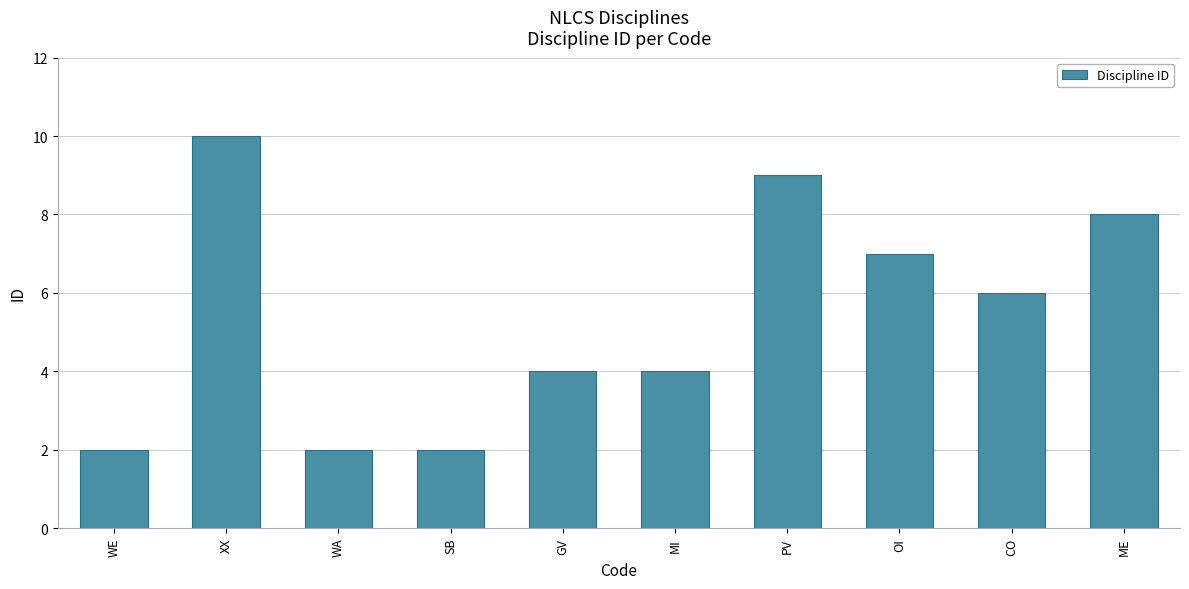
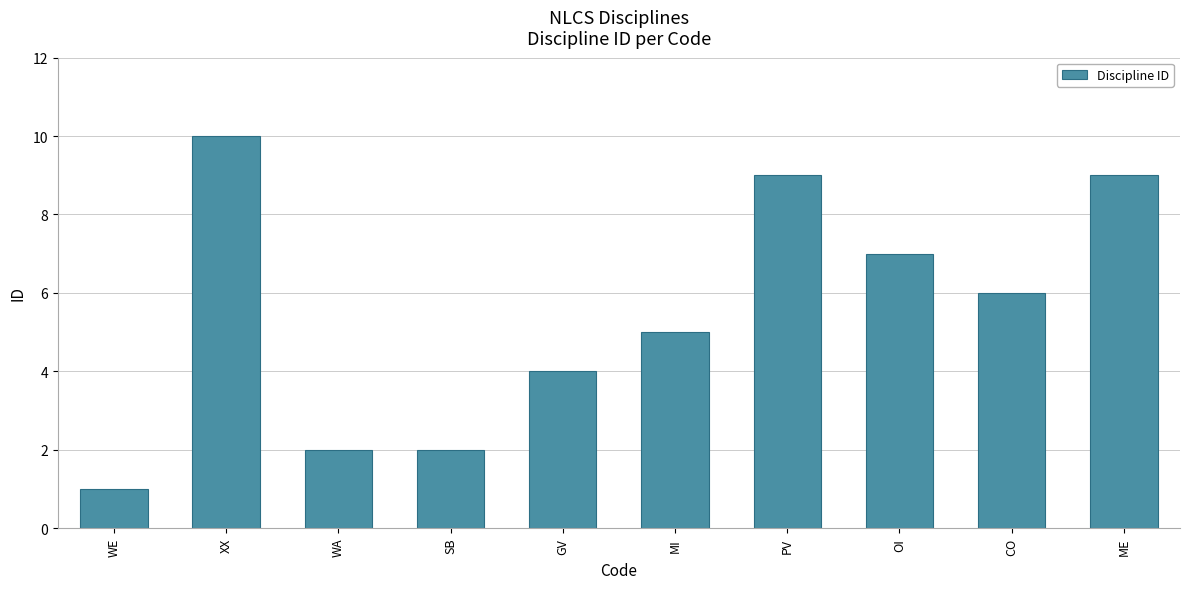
WE: 2 -> 1
MI: 4 -> 5
ME: 8 -> 9
